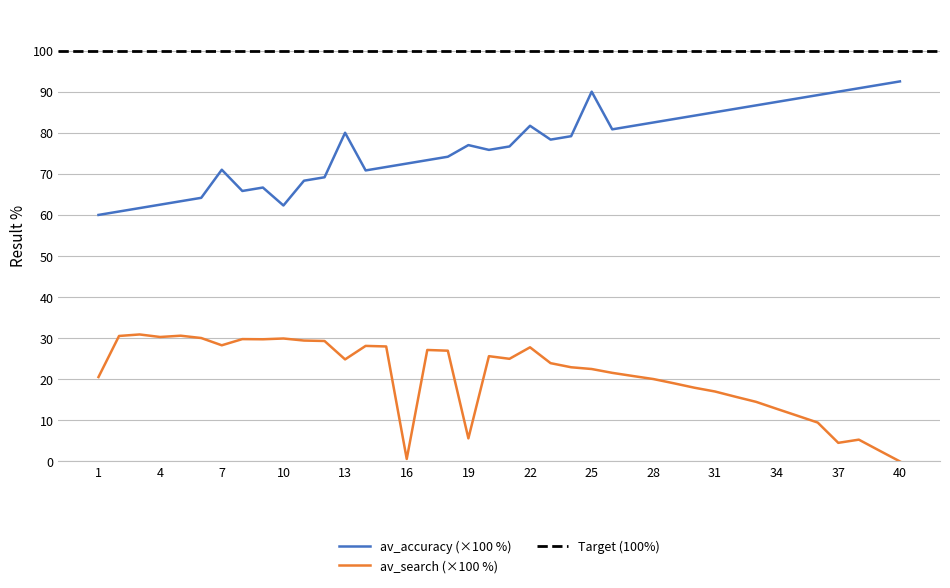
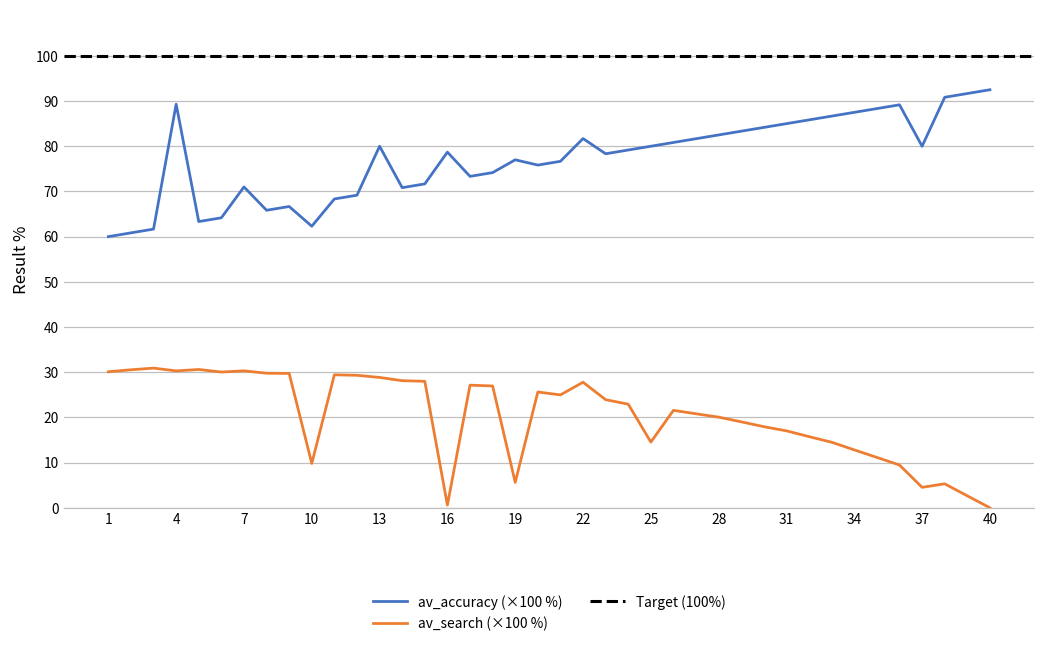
av_search (×100 %), 1: 21 -> 30
av_accuracy (×100 %), 4: 63 -> 89
av_search (×100 %), 7: 28 -> 30
av_search (×100 %), 10: 30 -> 10
av_search (×100 %), 13: 25 -> 29
av_accuracy (×100 %), 16: 73 -> 79
av_accuracy (×100 %), 25: 90 -> 80
av_search (×100 %), 25: 22 -> 15
av_accuracy (×100 %), 37: 90 -> 80
